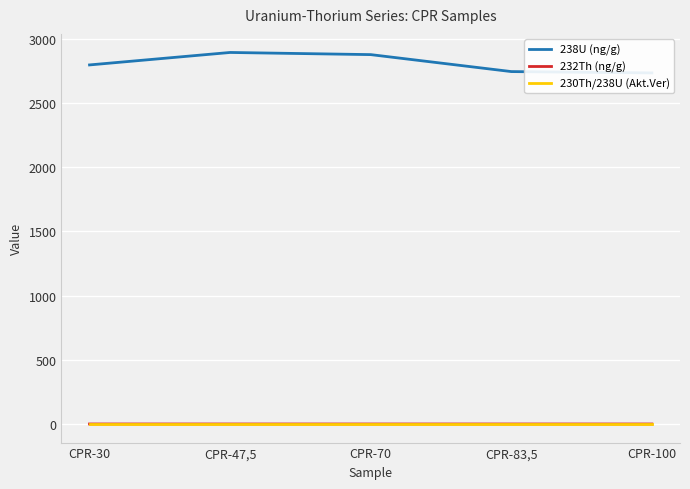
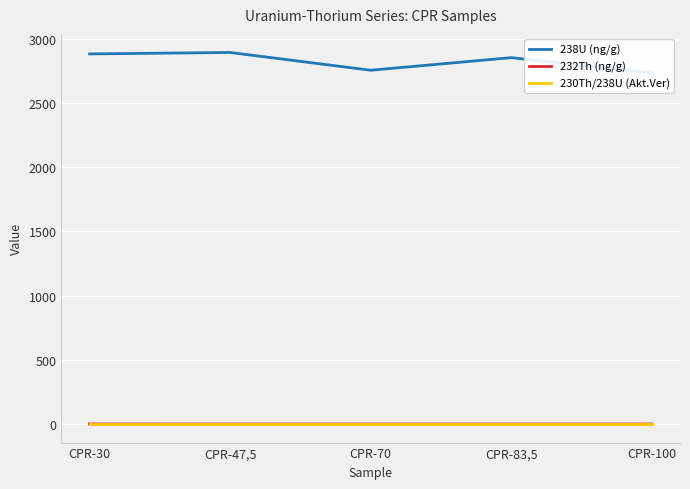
238U (ng/g), CPR-30: 2800 -> 2880
238U (ng/g), CPR-70: 2880 -> 2760
238U (ng/g), CPR-83,5: 2750 -> 2850
